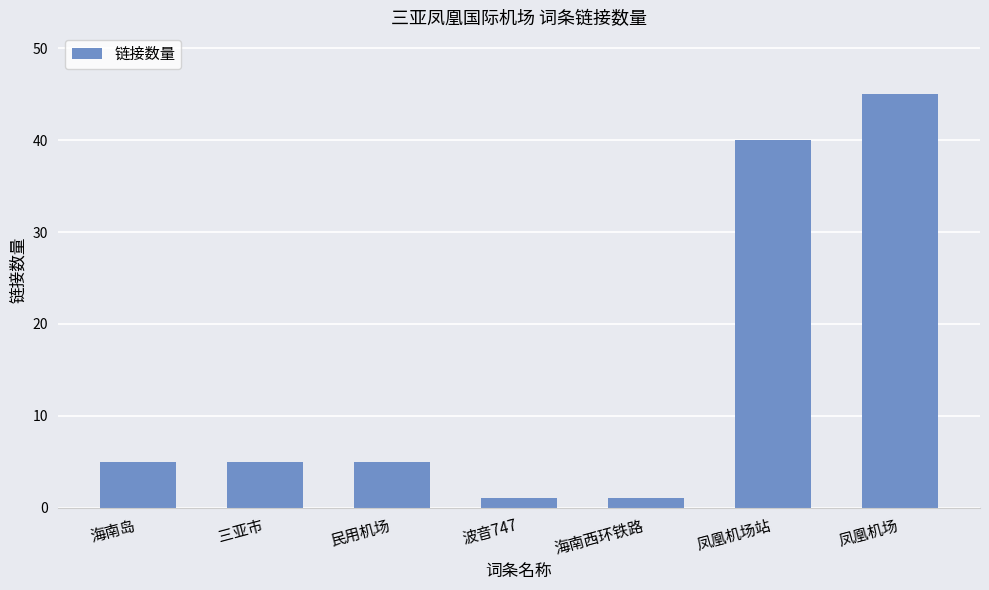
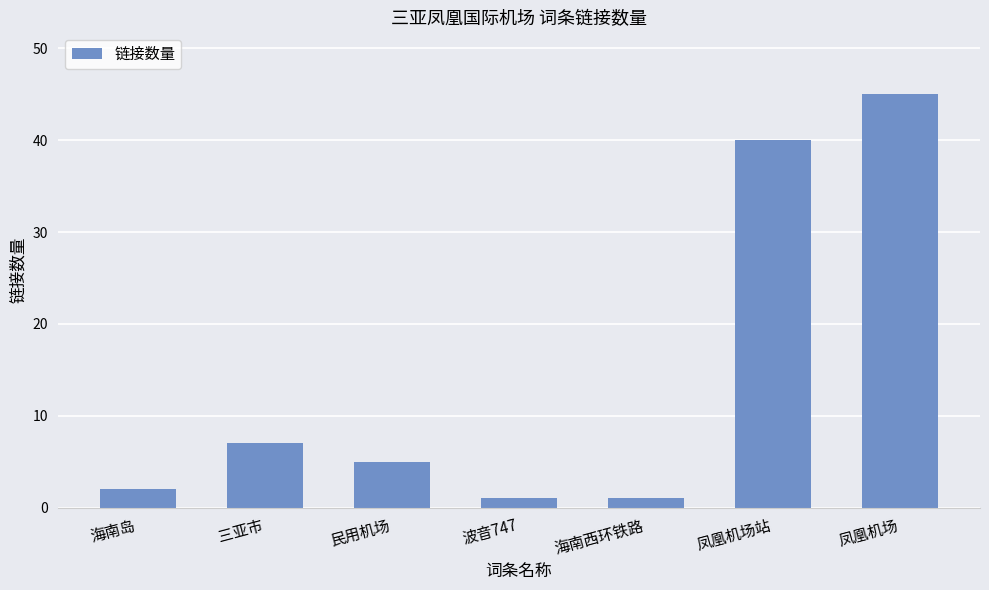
海南岛: 5 -> 2
三亚市: 5 -> 7
